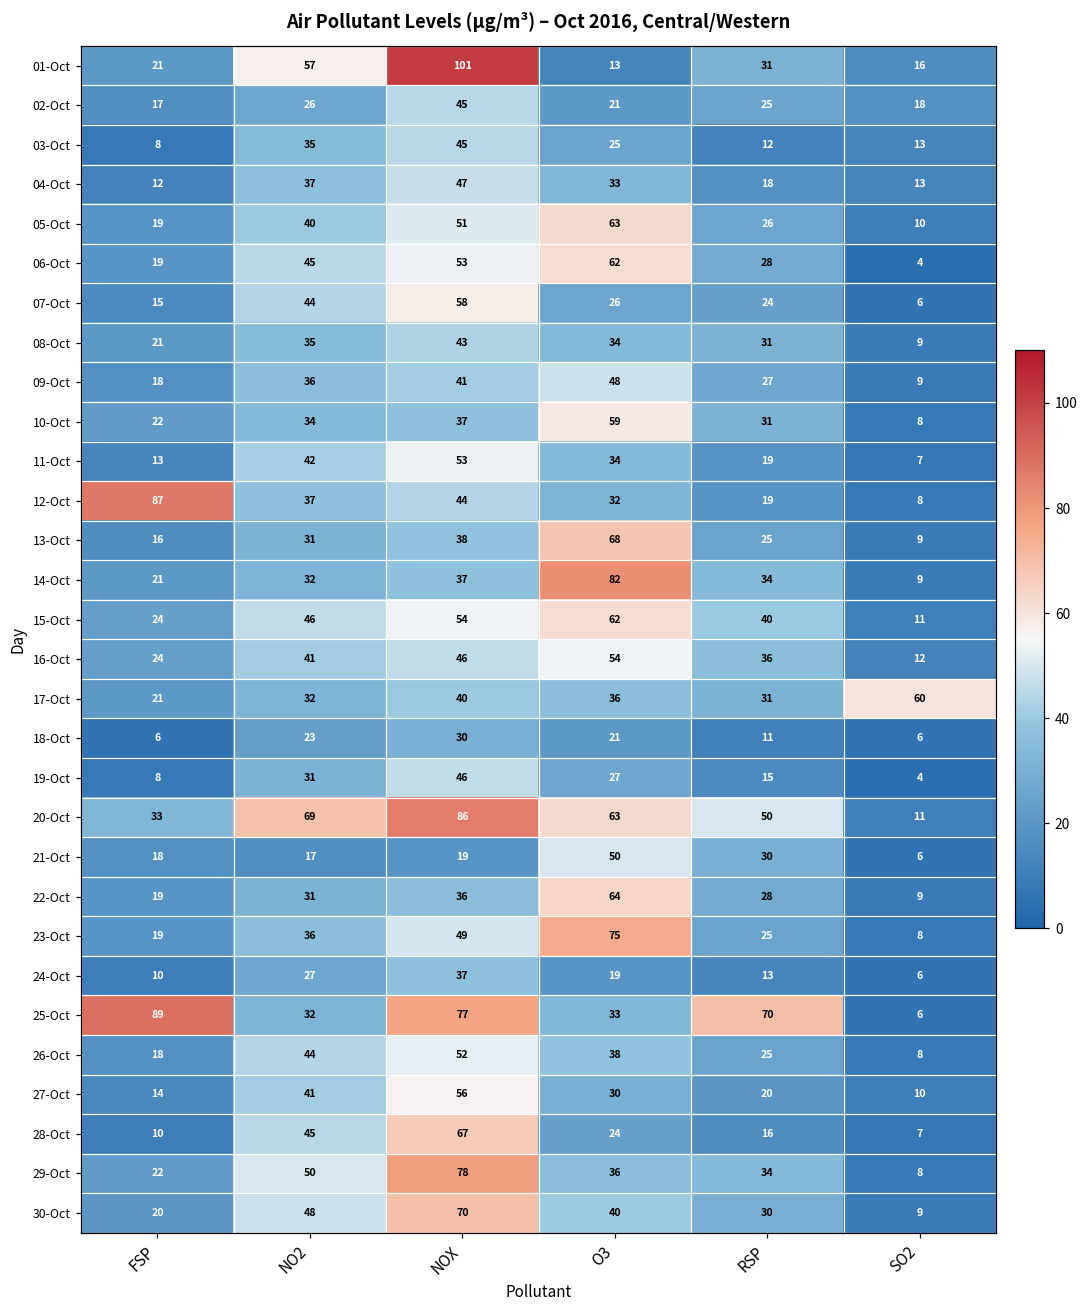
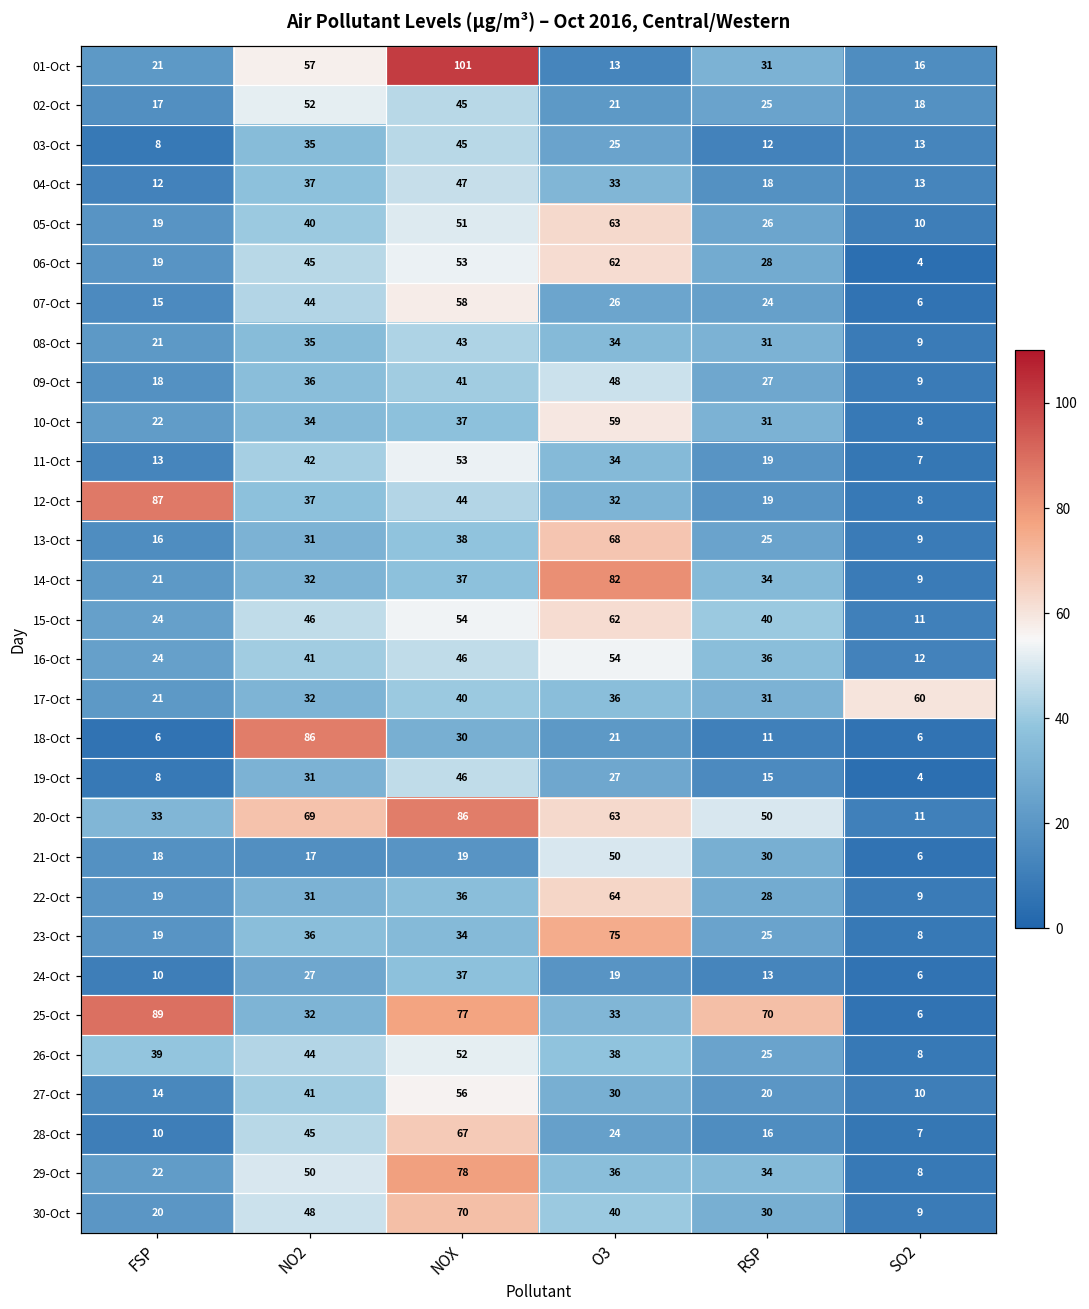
02-Oct, NO2: 26 -> 52
18-Oct, NO2: 23 -> 86
23-Oct, NOX: 49 -> 34
26-Oct, FSP: 18 -> 39
